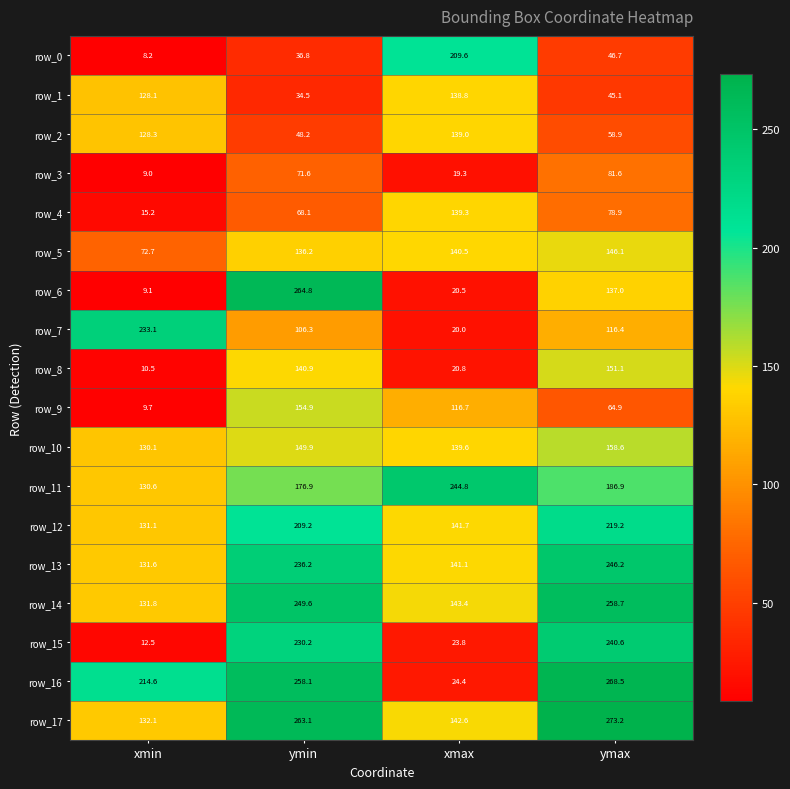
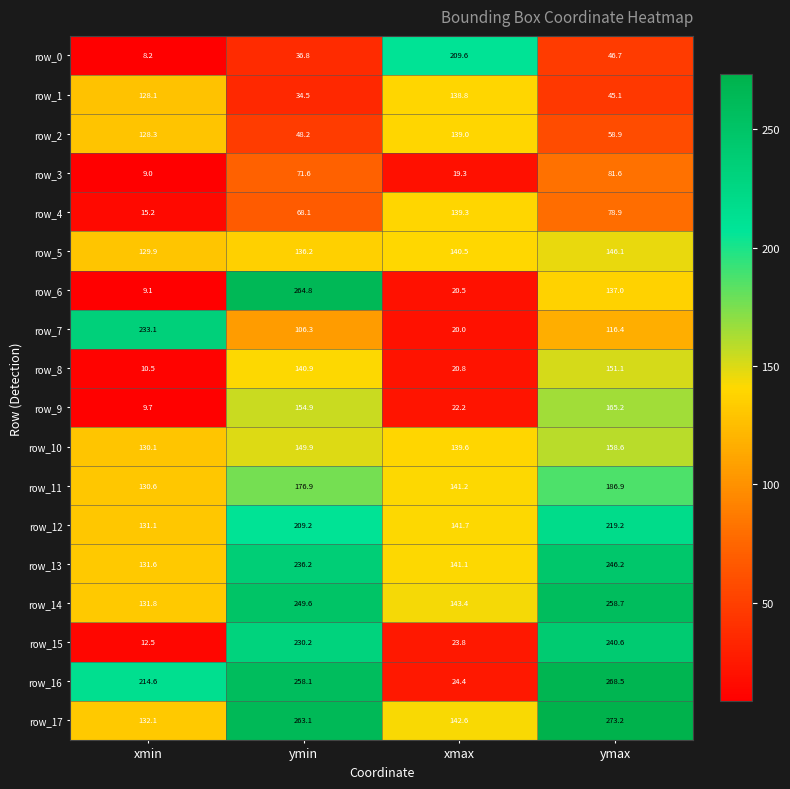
row_5, xmin: 72.7 -> 129.9
row_9, xmax: 116.7 -> 22.2
row_9, ymax: 64.9 -> 165.2
row_11, xmax: 244.8 -> 141.2
